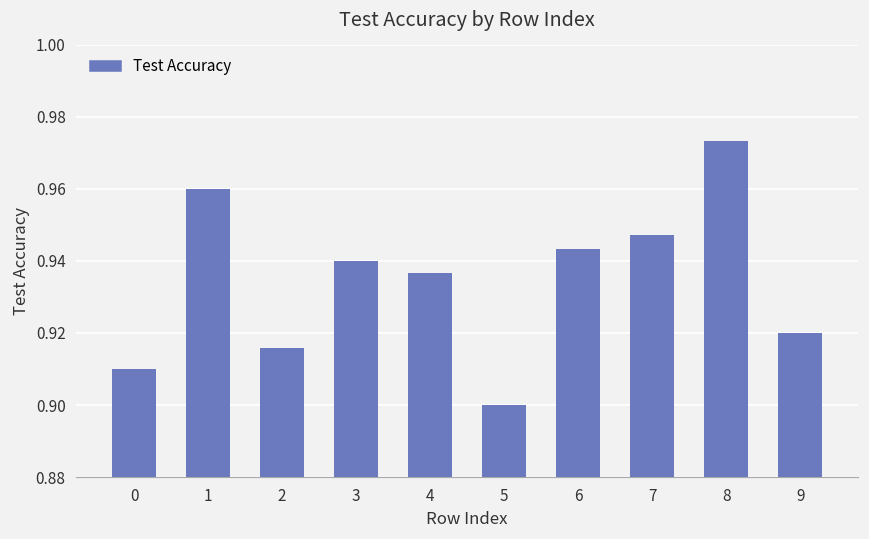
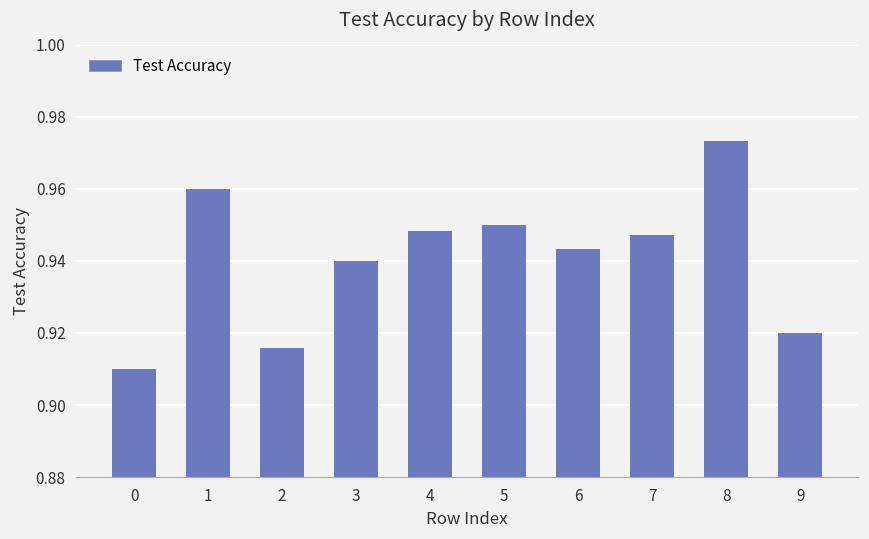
4: 0.937 -> 0.948
5: 0.90 -> 0.95
